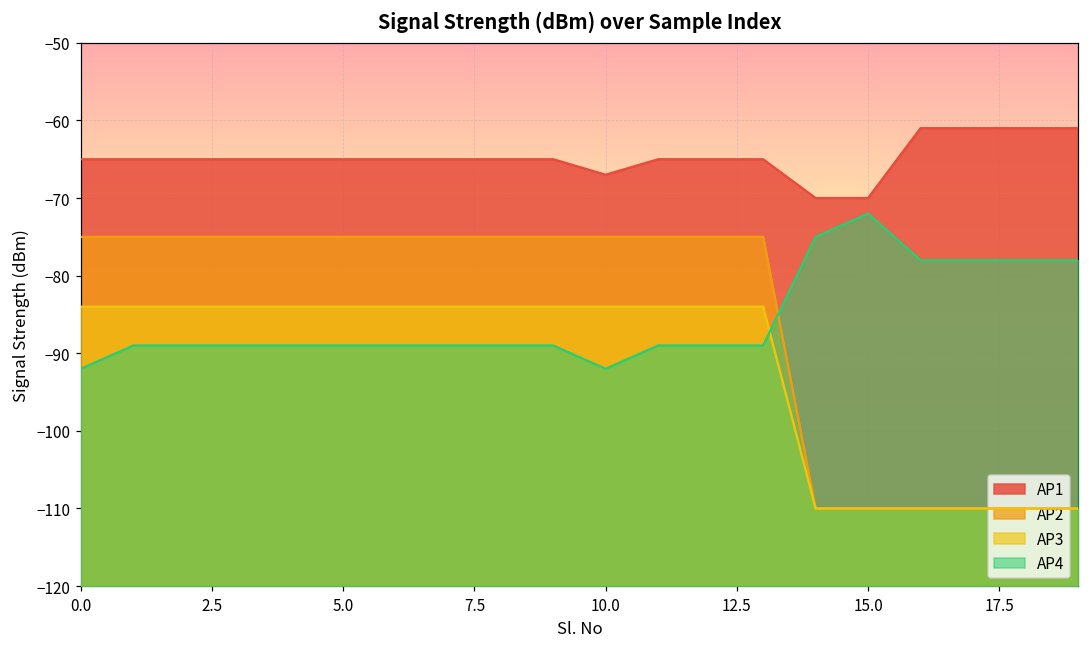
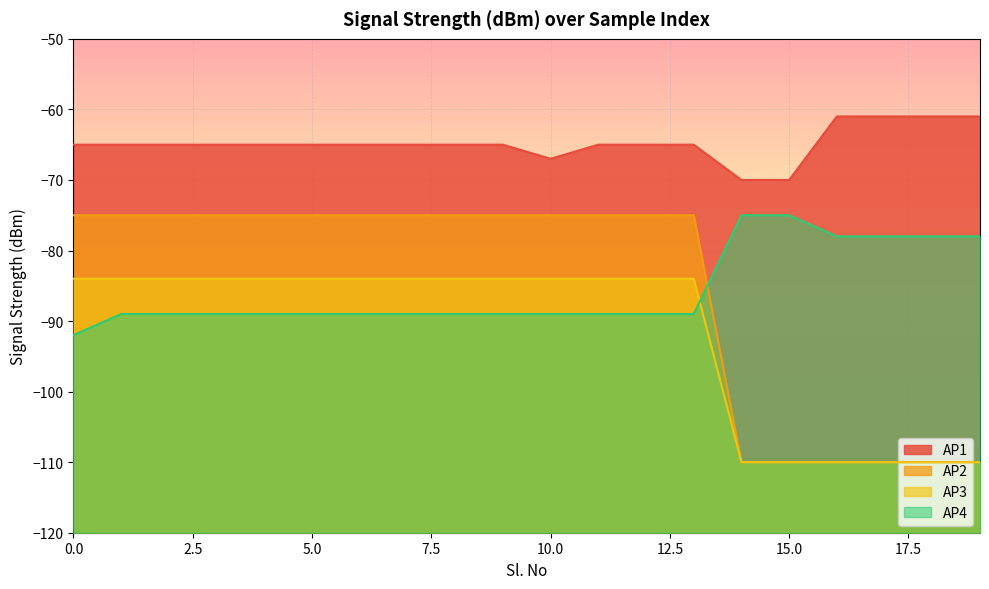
AP4, 10.0: -92 -> -89
AP4, 15.0: -72 -> -75
